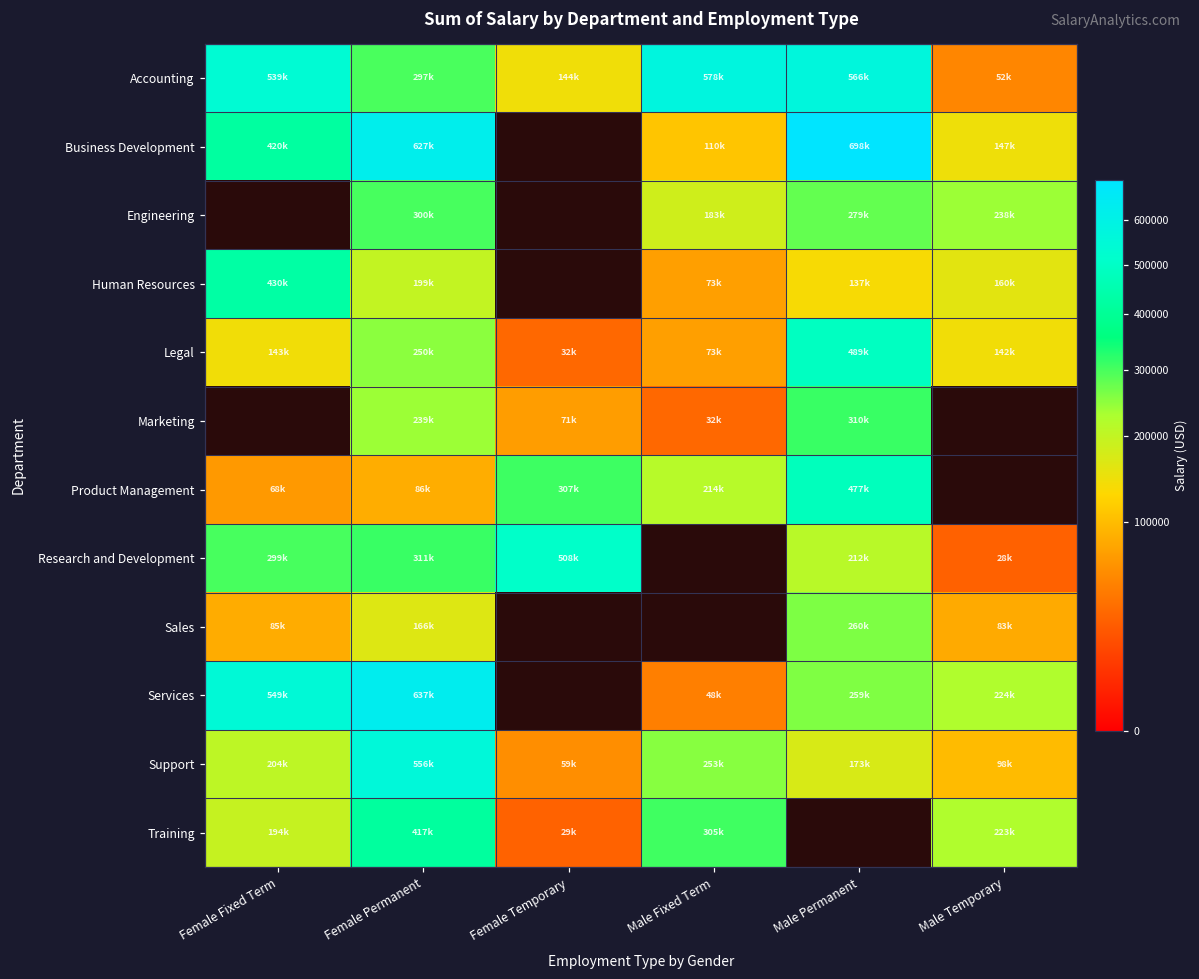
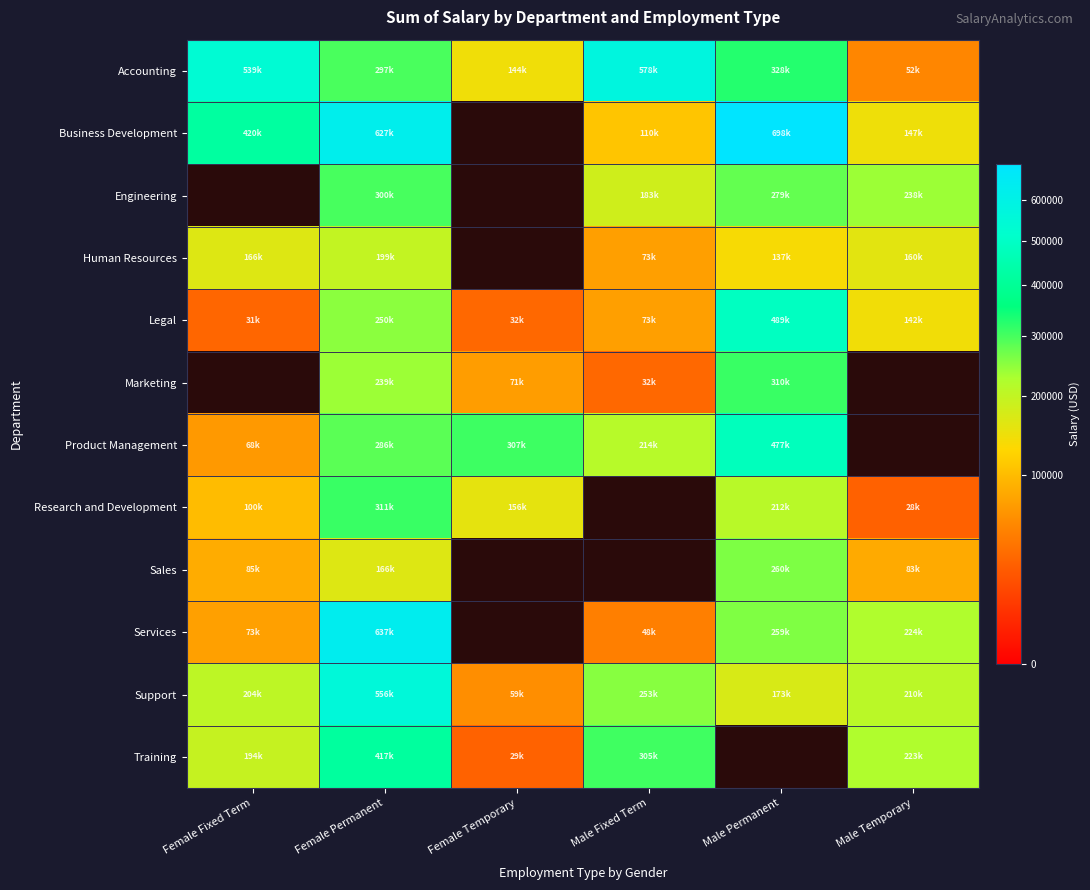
Accounting, Male Permanent: 566k -> 328k
Human Resources, Female Fixed Term: 430k -> 166k
Legal, Female Fixed Term: 143k -> 31k
Product Management, Female Permanent: 86k -> 286k
Research and Development, Female Fixed Term: 299k -> 100k
Research and Development, Female Temporary: 508k -> 156k
Services, Female Fixed Term: 549k -> 73k
Support, Male Temporary: 98k -> 210k
